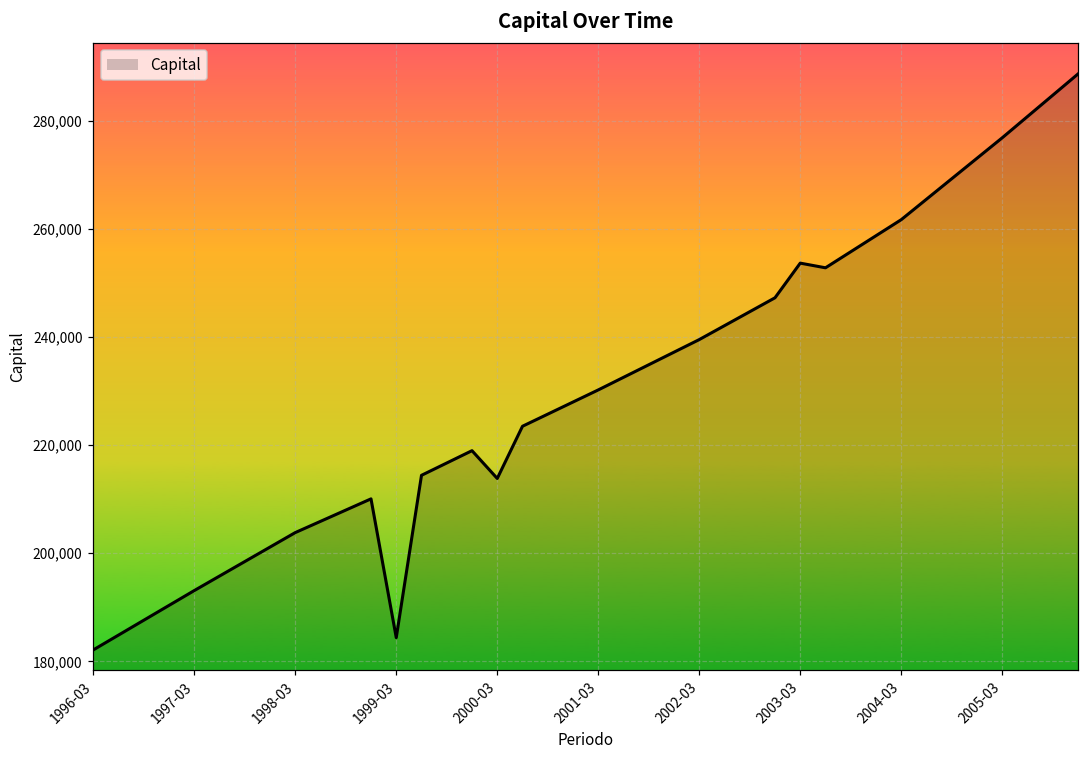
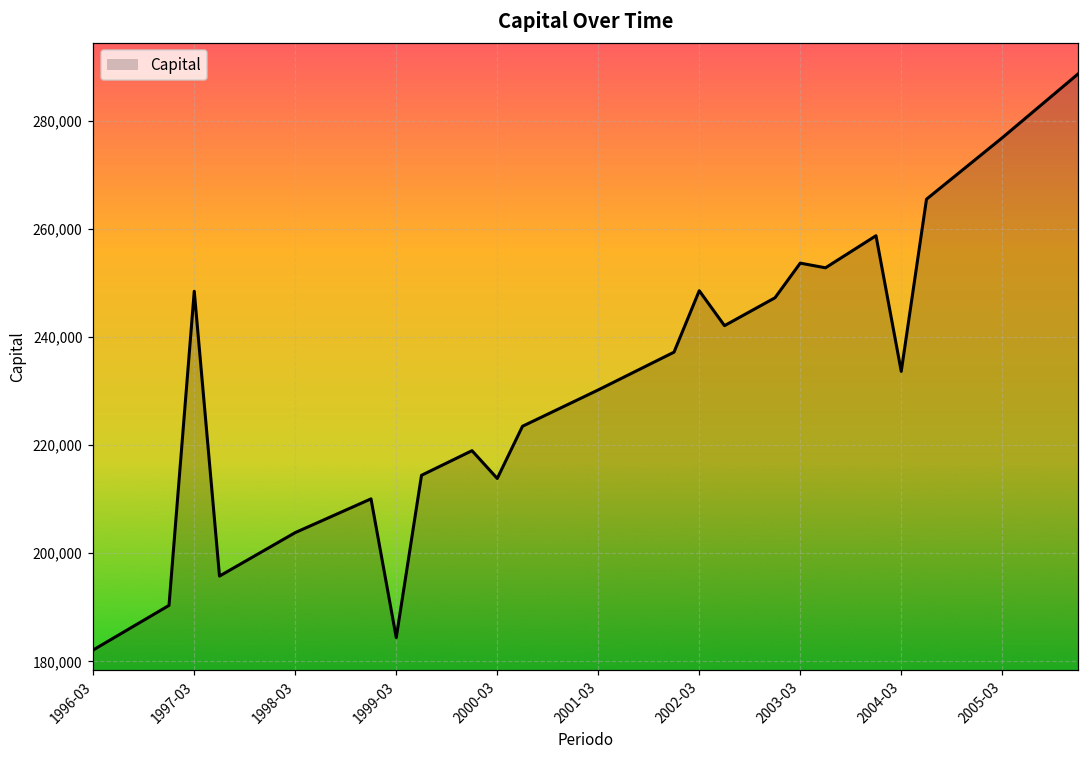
1997-03: 193,000 -> 248,000
2002-03: 240,000 -> 249,000
2004-03: 262,000 -> 234,000
